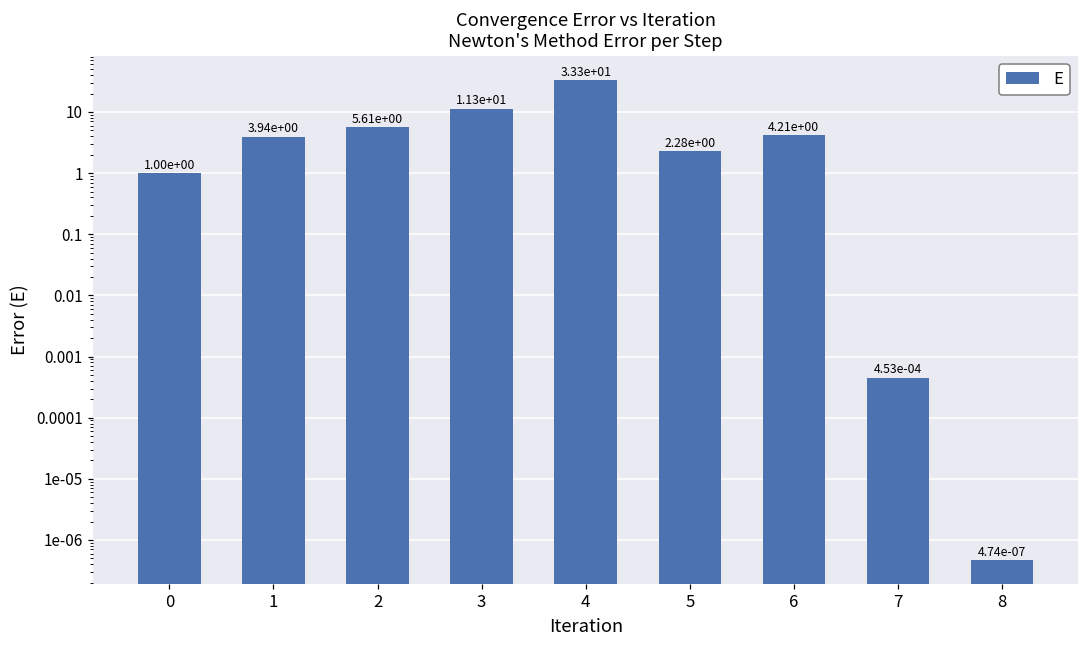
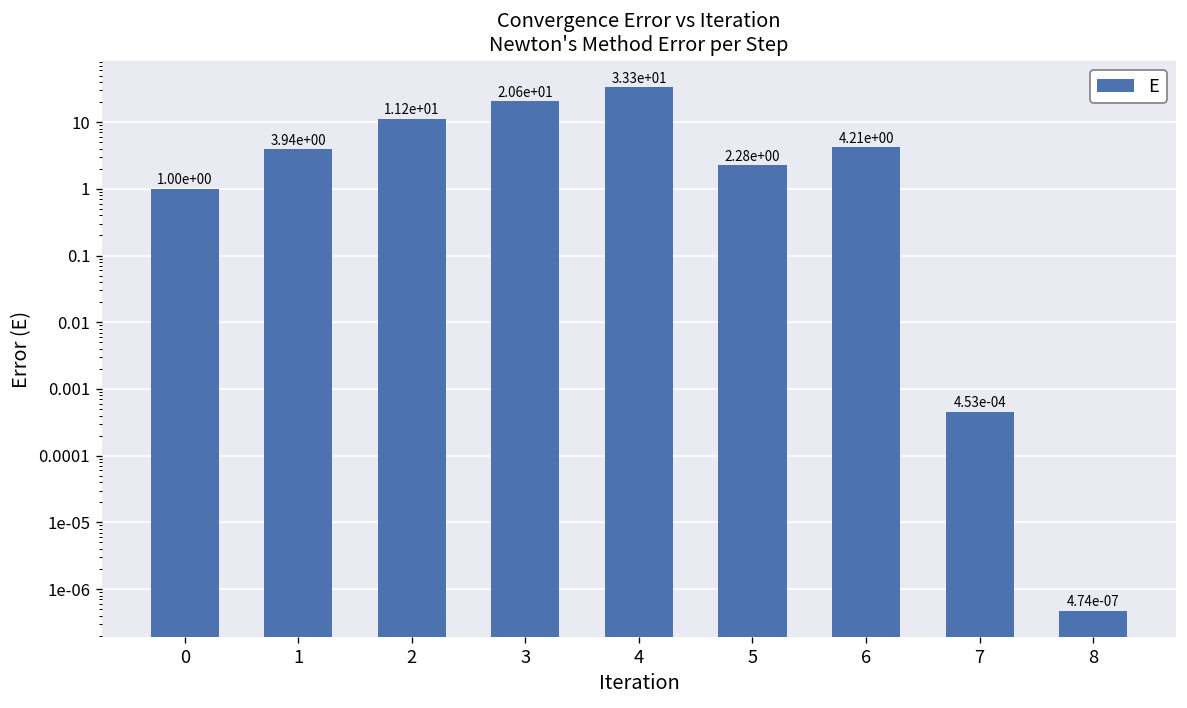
2: 5.61e+00 -> 1.12e+01
3: 1.13e+01 -> 2.06e+01
